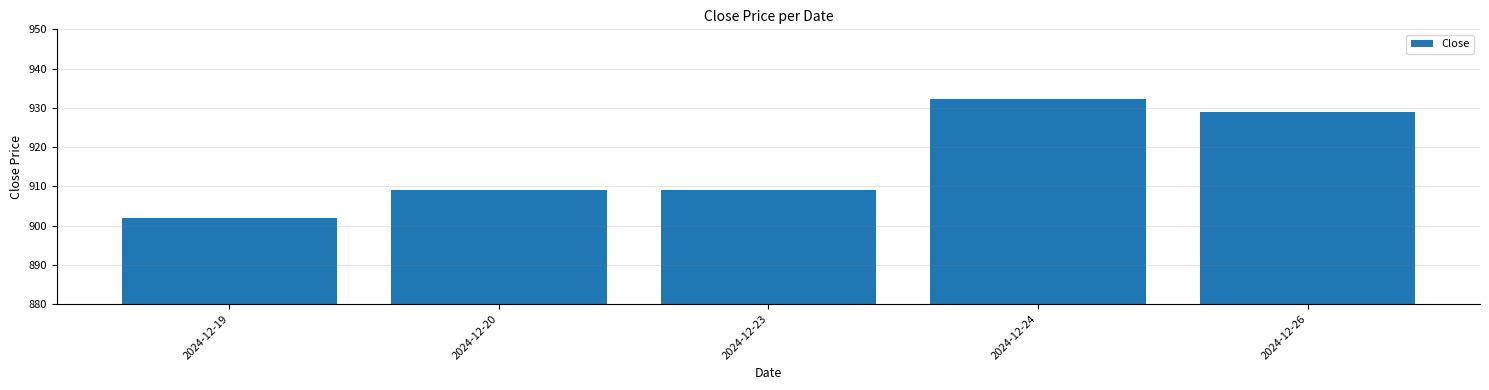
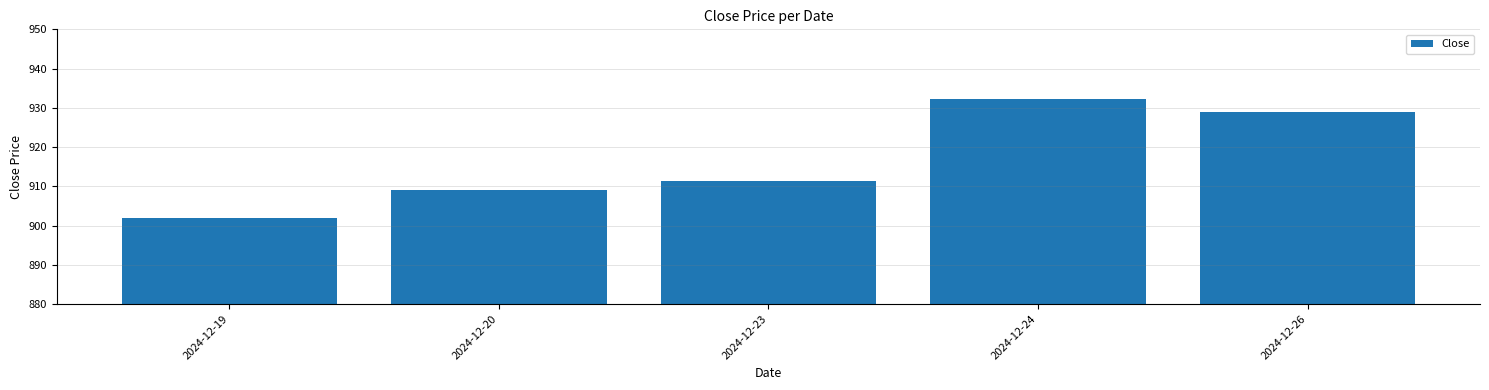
2024-12-23: 909 -> 911
